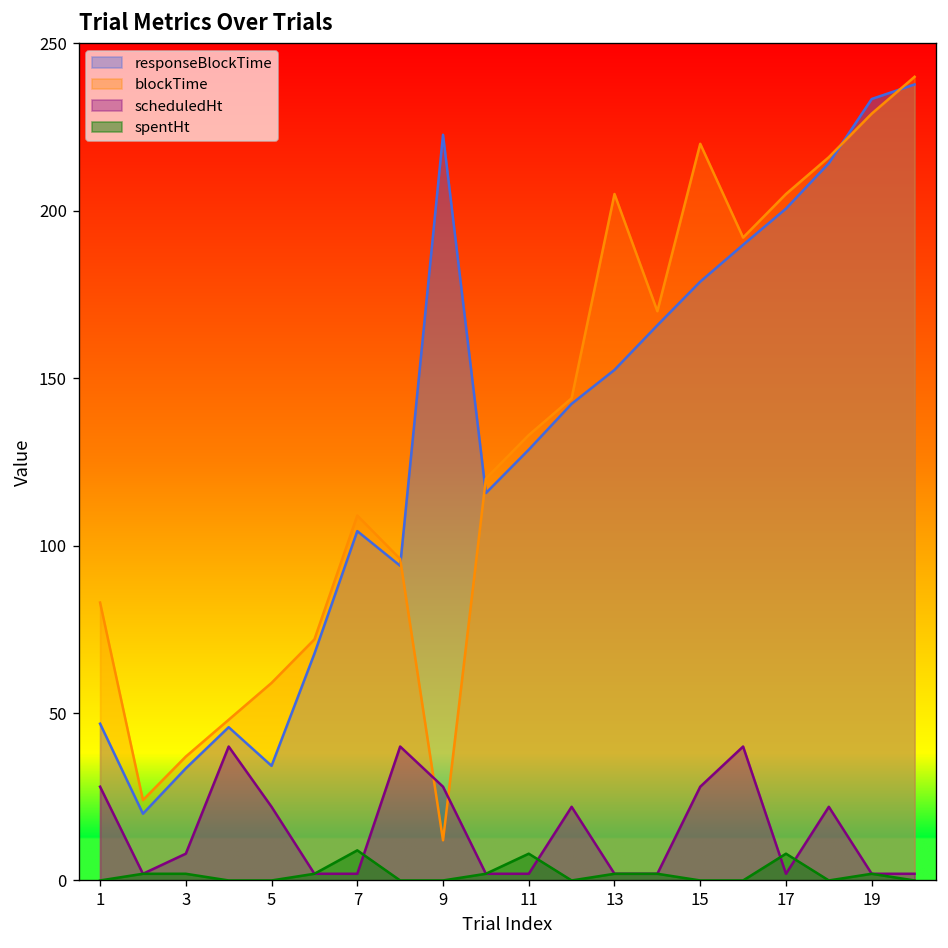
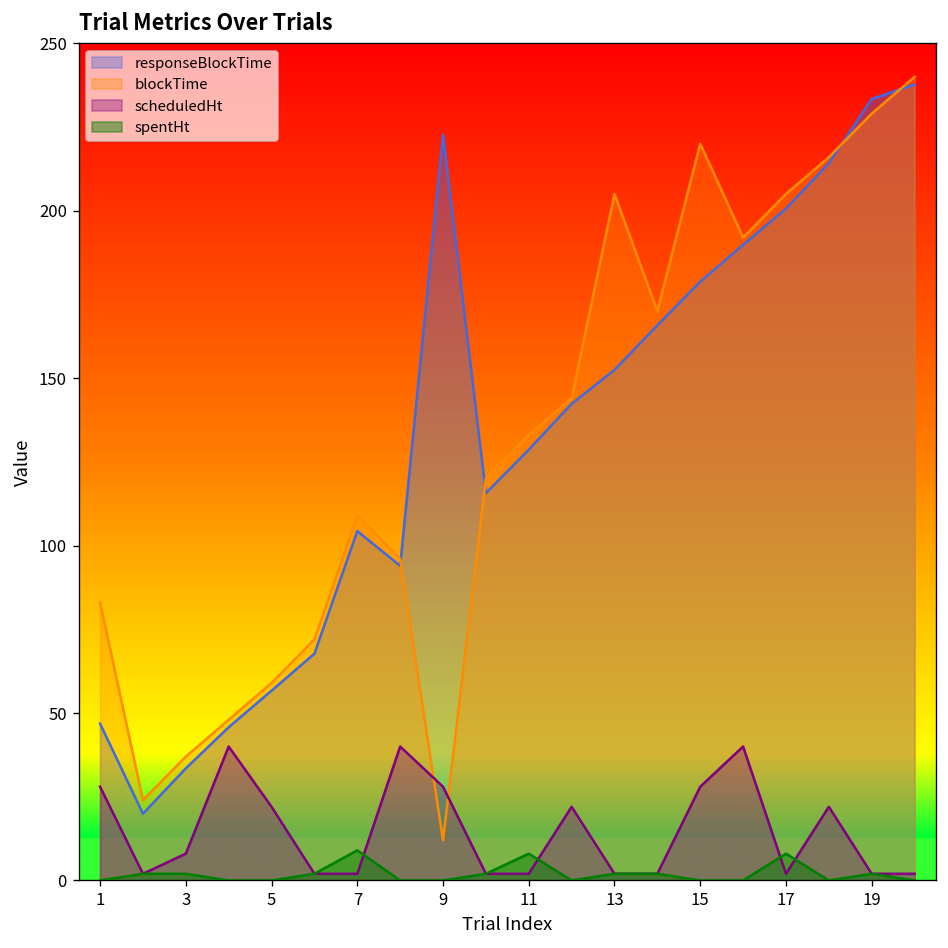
responseBlockTime, 5: 34 -> 57
